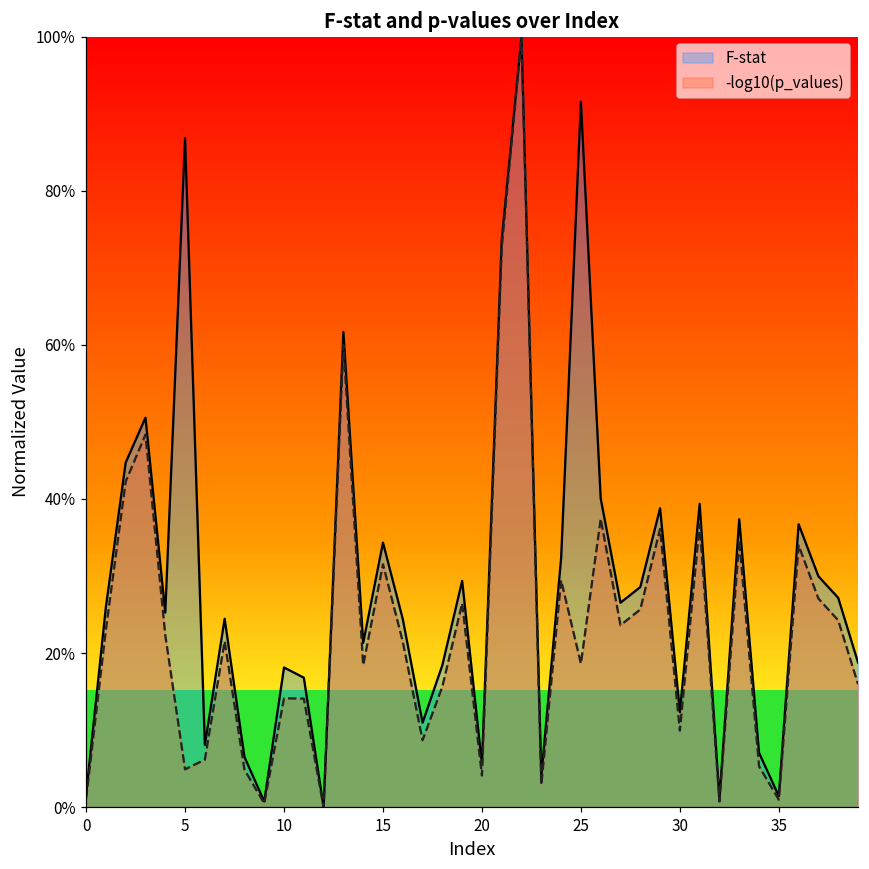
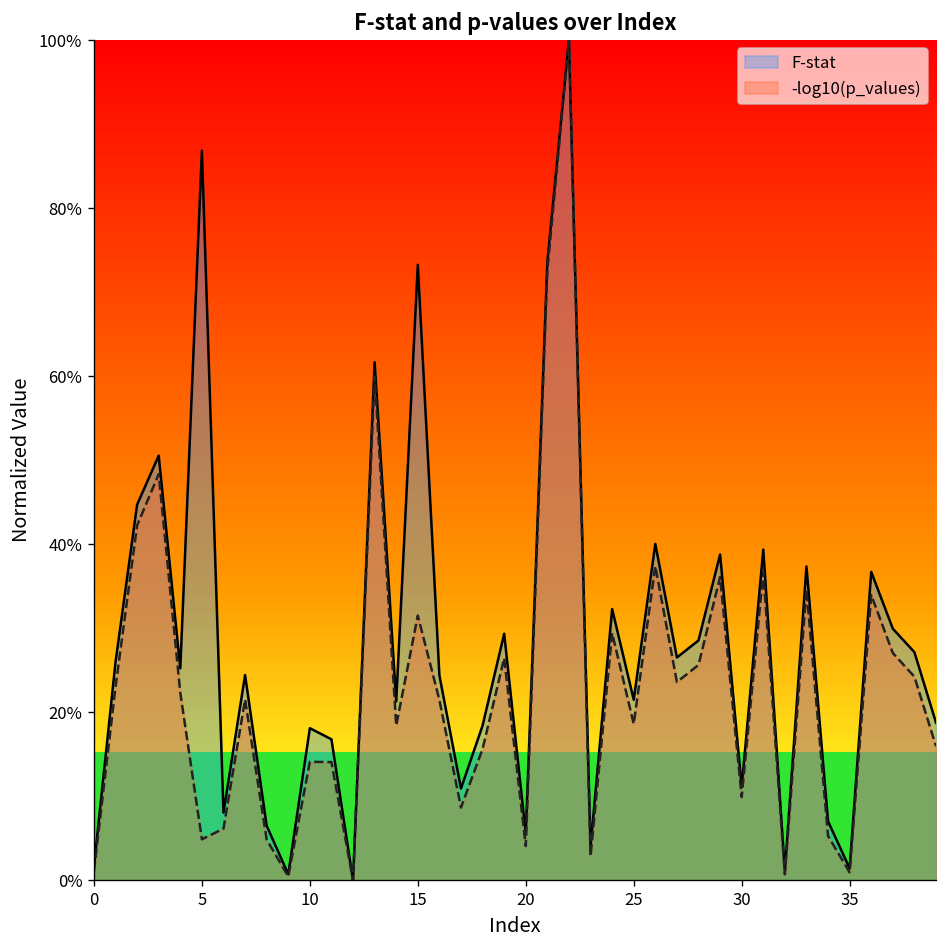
F-stat, 15: 34% -> 73%
F-stat, 25: 92% -> 22%
F-stat, 30: 12% -> 11%
